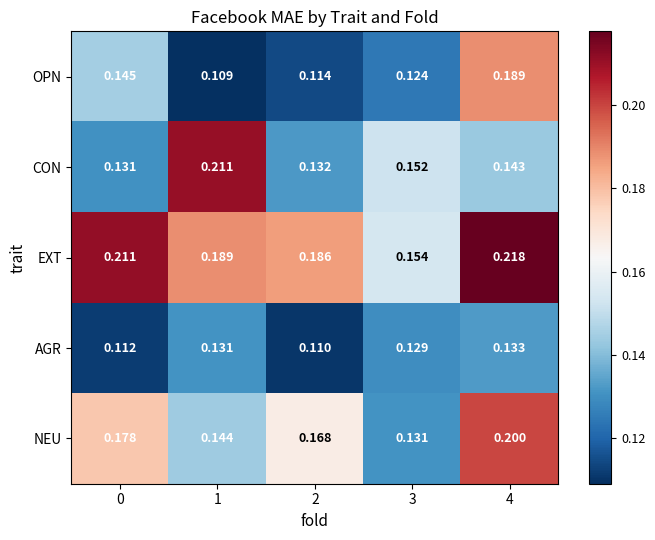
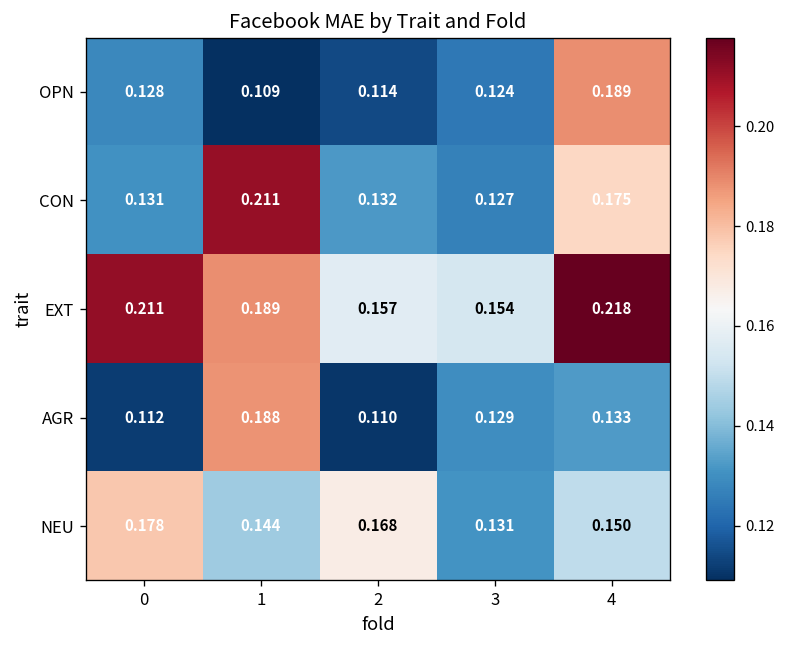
OPN, 0: 0.145 -> 0.128
CON, 3: 0.152 -> 0.127
CON, 4: 0.143 -> 0.175
EXT, 2: 0.186 -> 0.157
AGR, 1: 0.131 -> 0.188
NEU, 4: 0.200 -> 0.150
